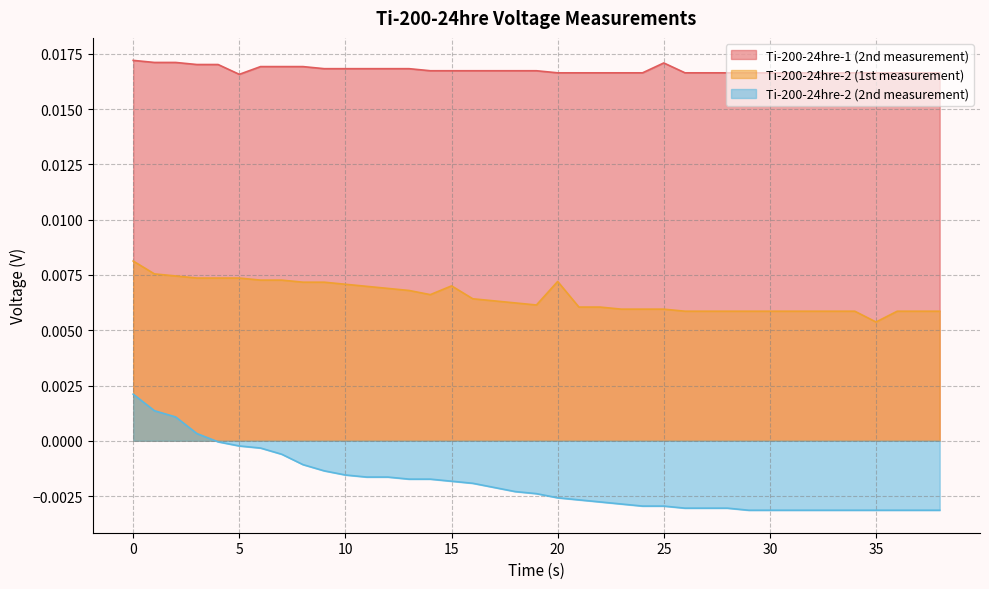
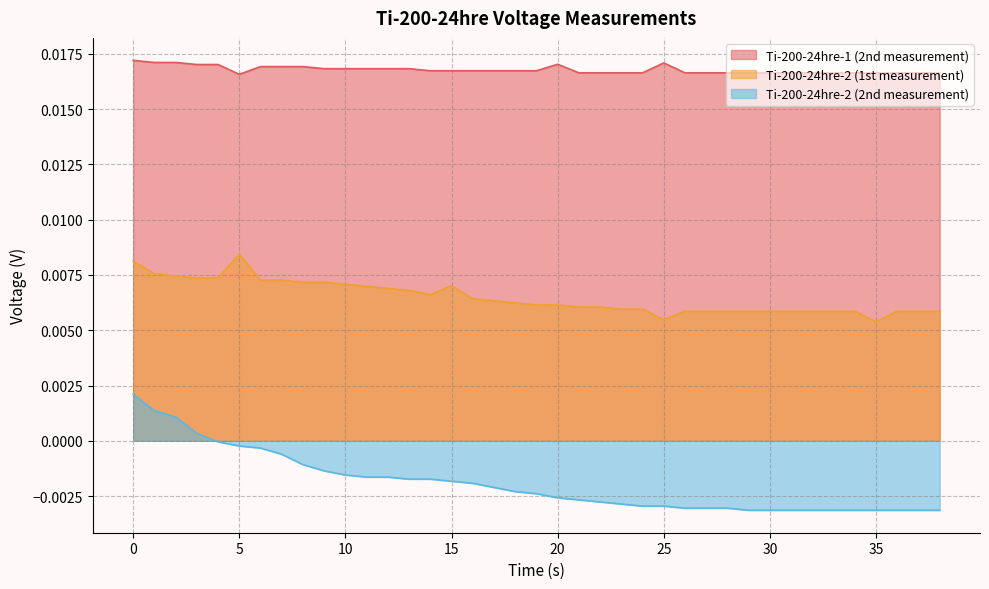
Ti-200-24hre-2 (1st measurement), 5: 0.0074 -> 0.0084
Ti-200-24hre-1 (2nd measurement), 20: 0.0166 -> 0.0170
Ti-200-24hre-2 (1st measurement), 20: 0.0072 -> 0.0061
Ti-200-24hre-2 (1st measurement), 25: 0.0060 -> 0.0055
